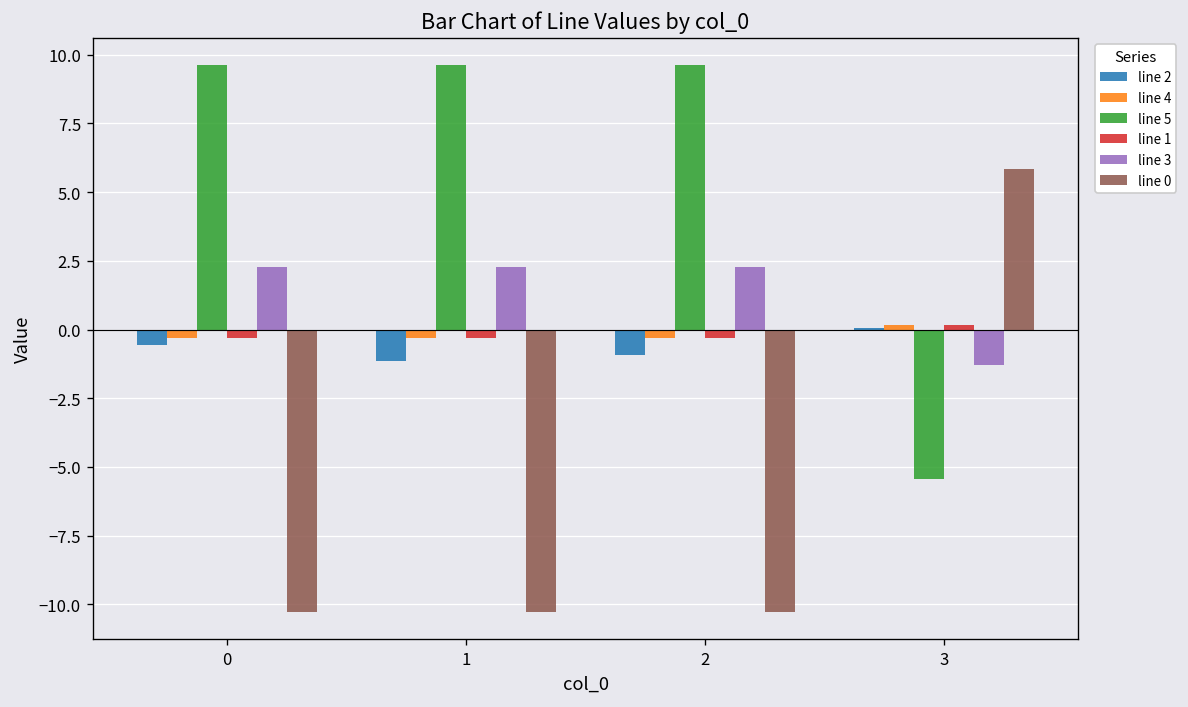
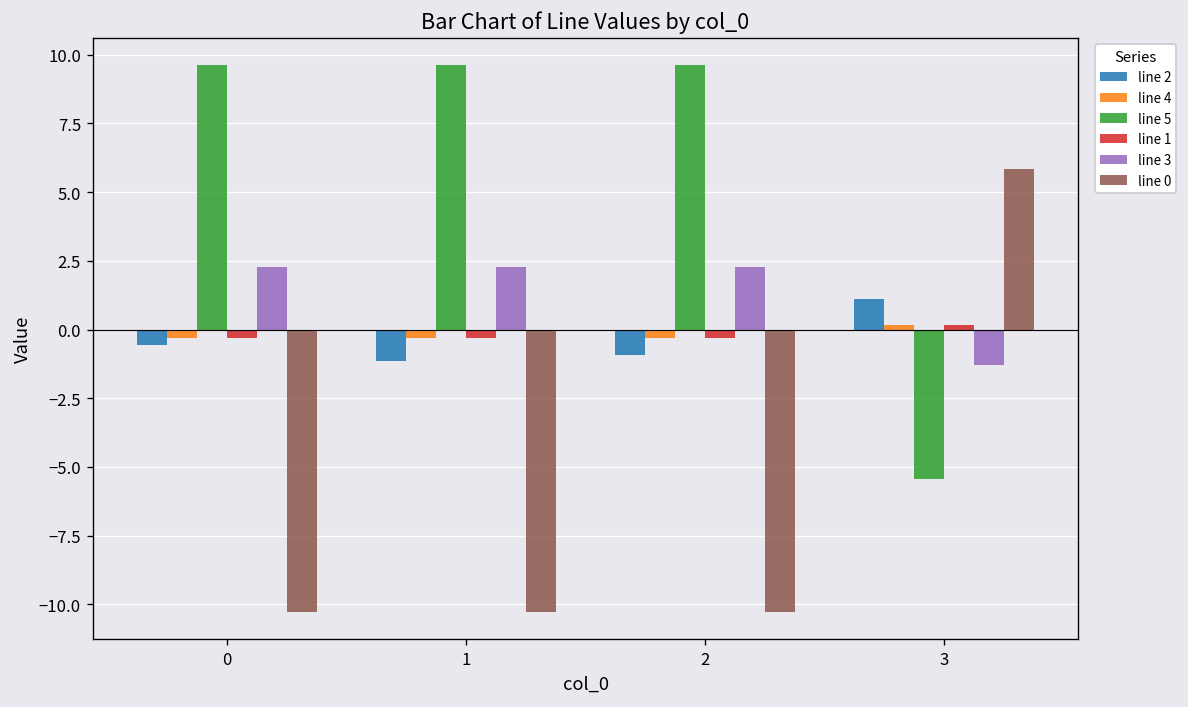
line 2, 3: 0.0 -> 1.1
